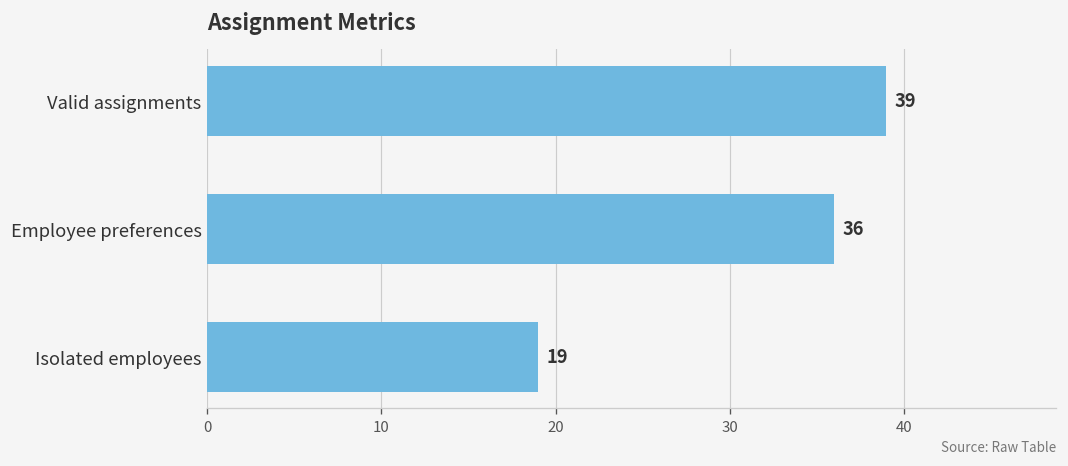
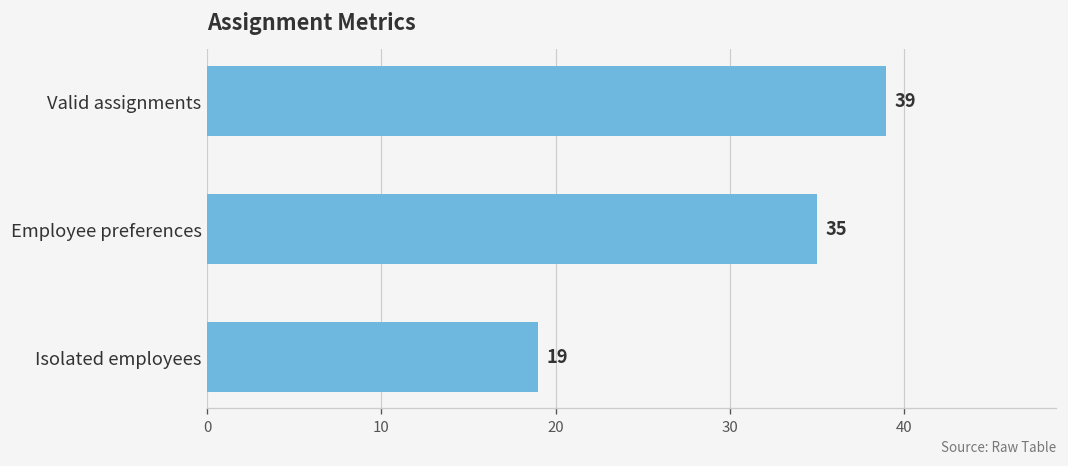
Employee preferences: 36 -> 35
